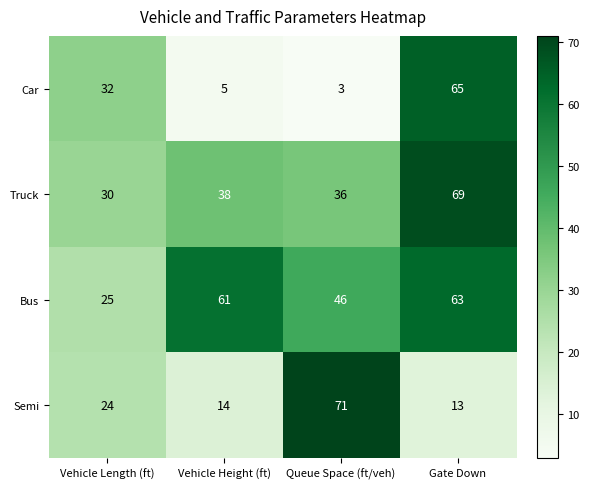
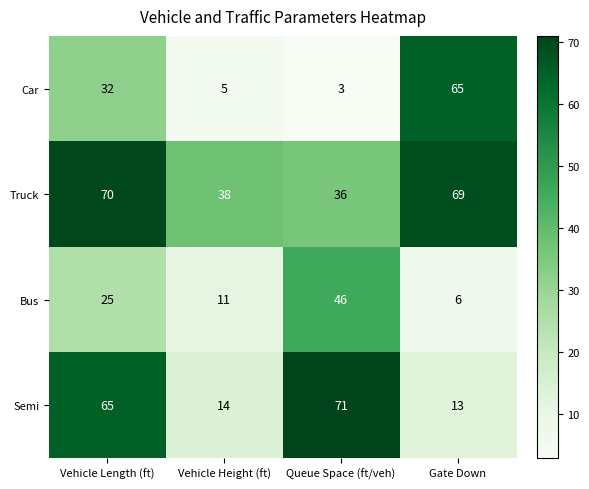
Truck, Vehicle Length (ft): 30 -> 70
Bus, Vehicle Height (ft): 61 -> 11
Bus, Gate Down: 63 -> 6
Semi, Vehicle Length (ft): 24 -> 65
